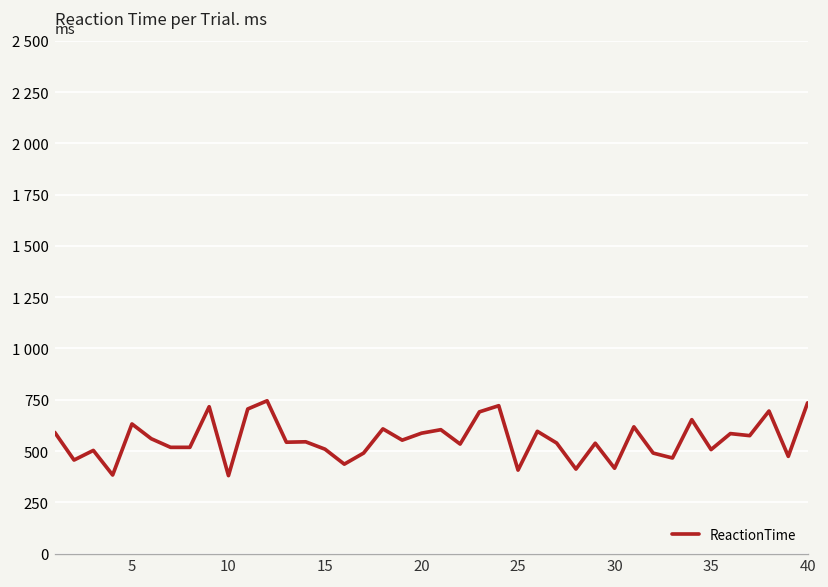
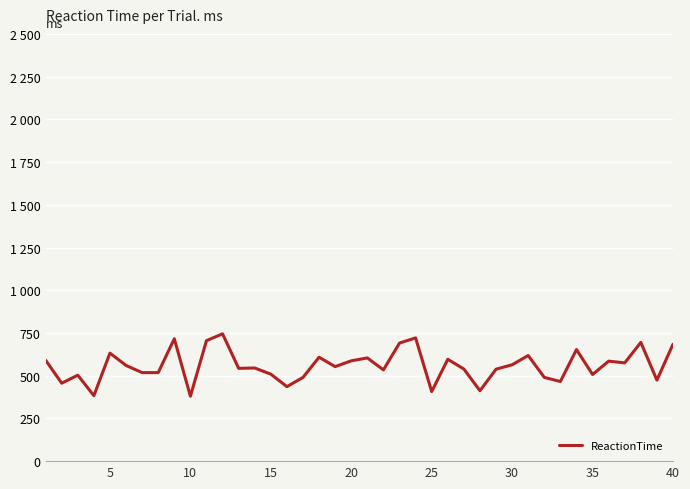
30: 420 -> 560
40: 740 -> 680
